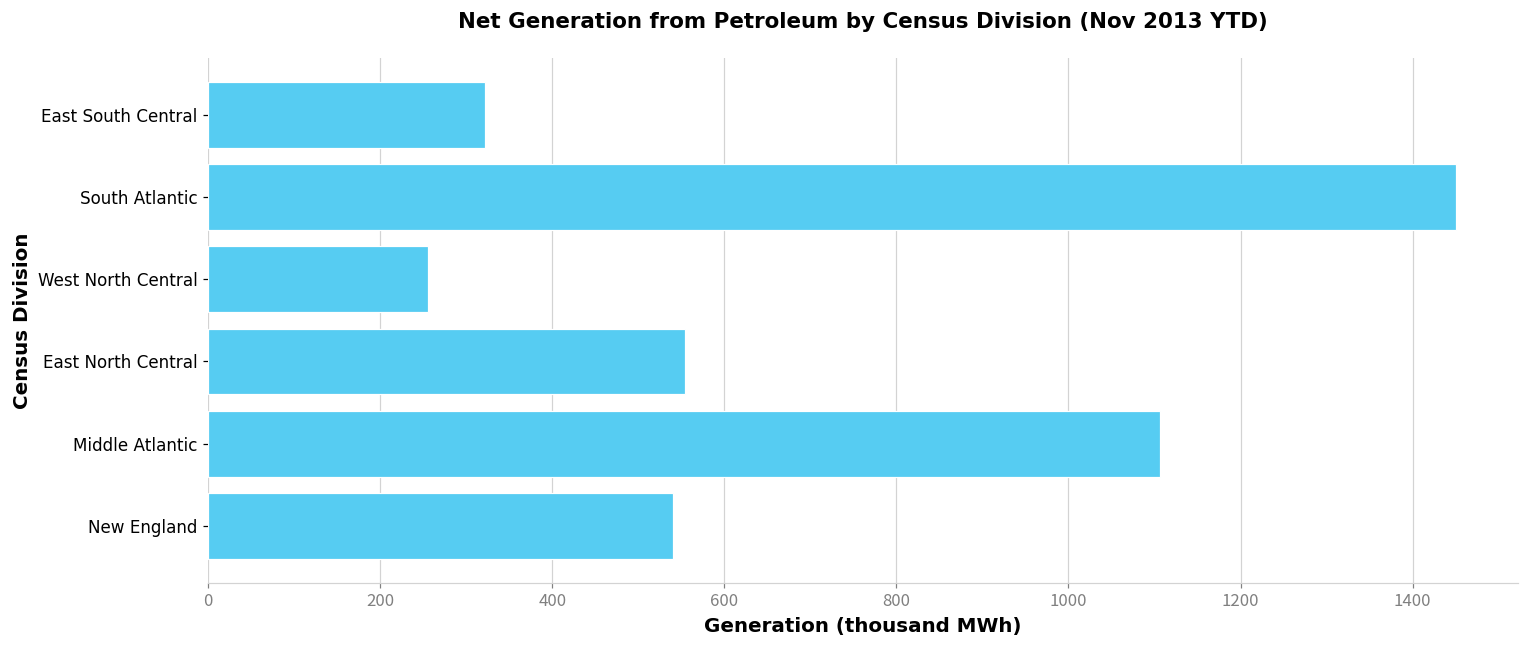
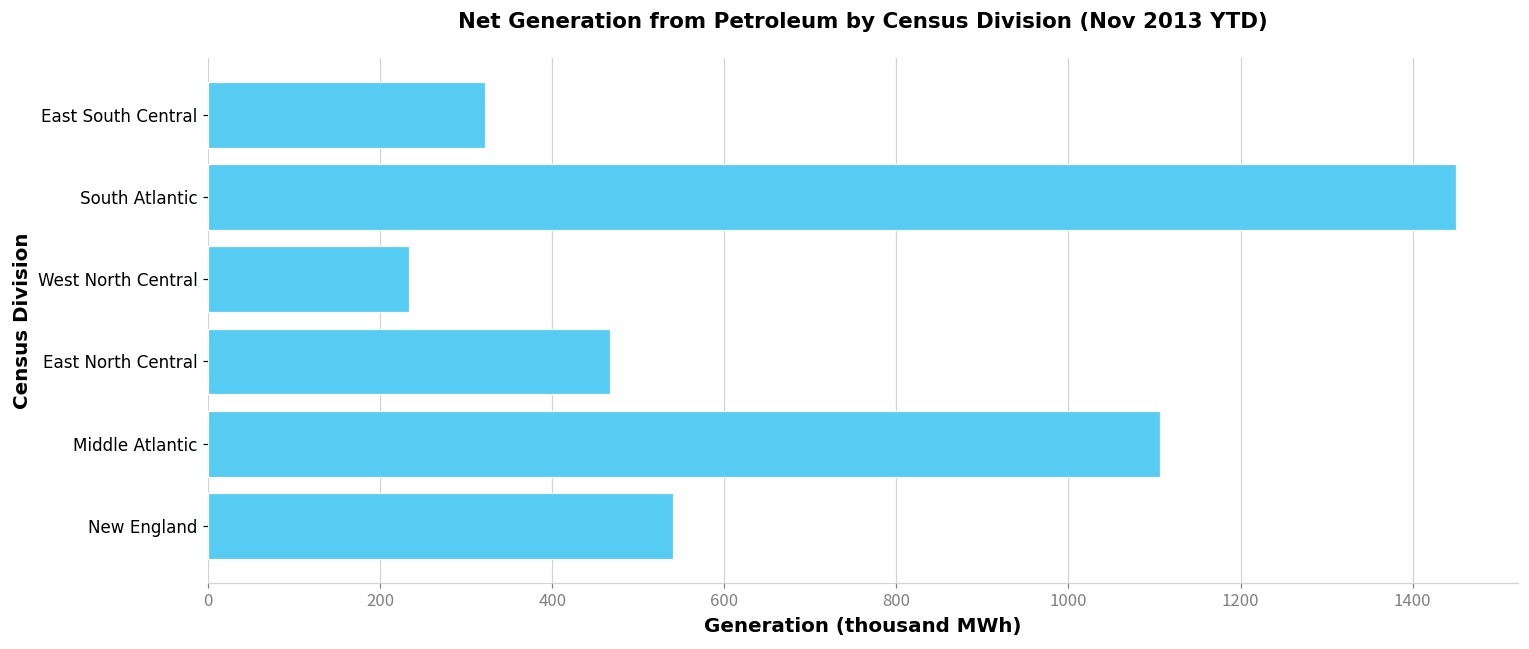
West North Central: 260 -> 230
East North Central: 550 -> 470
